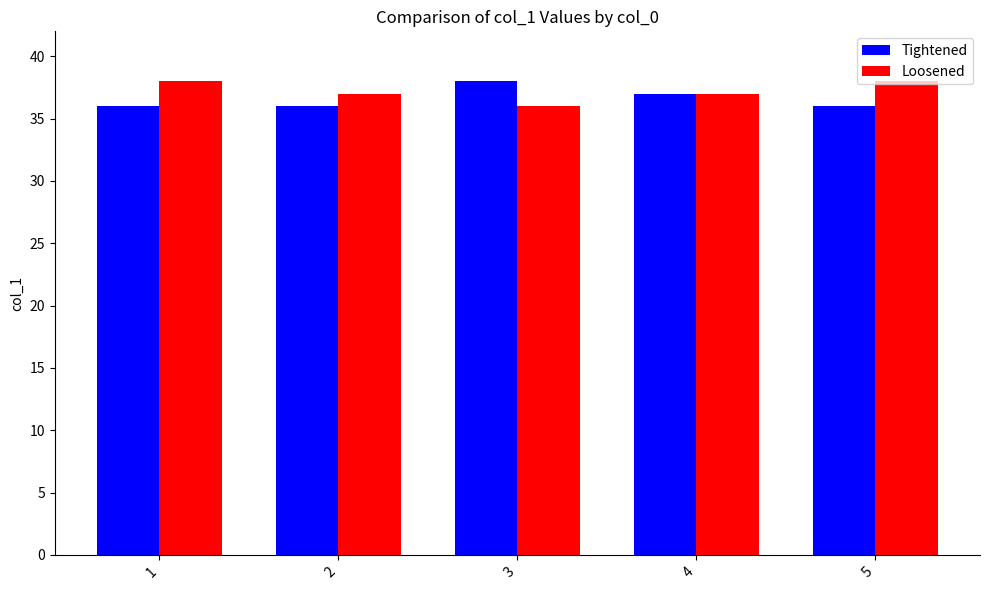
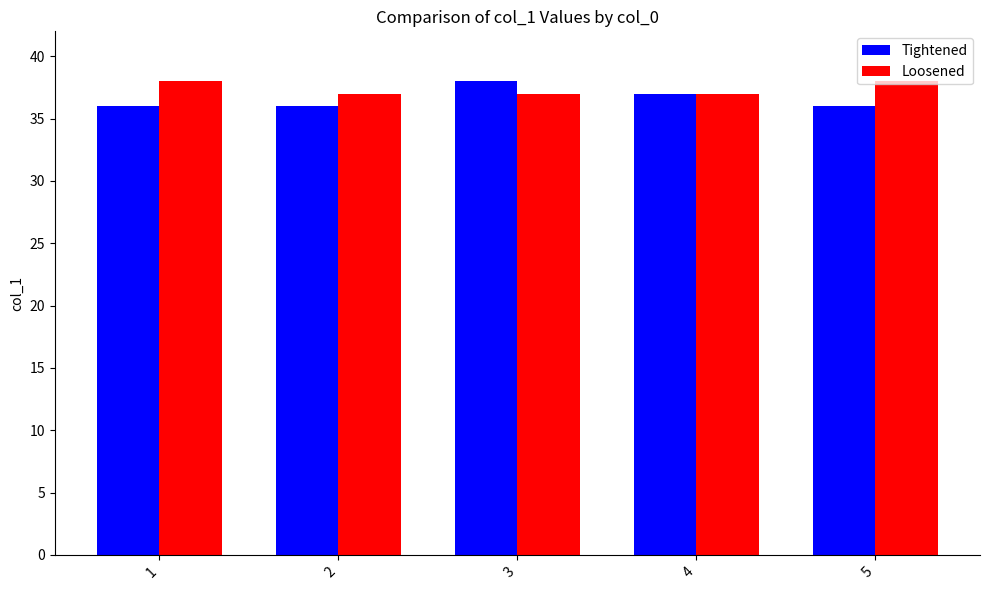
Loosened, 3: 36 -> 37
